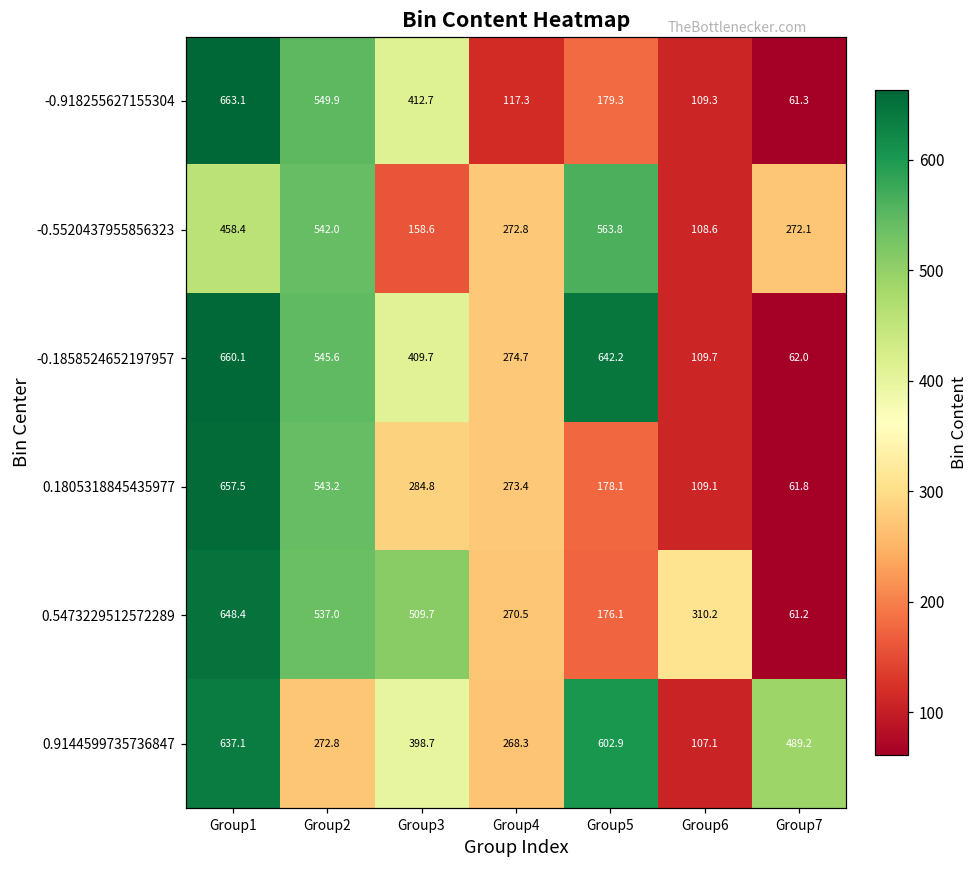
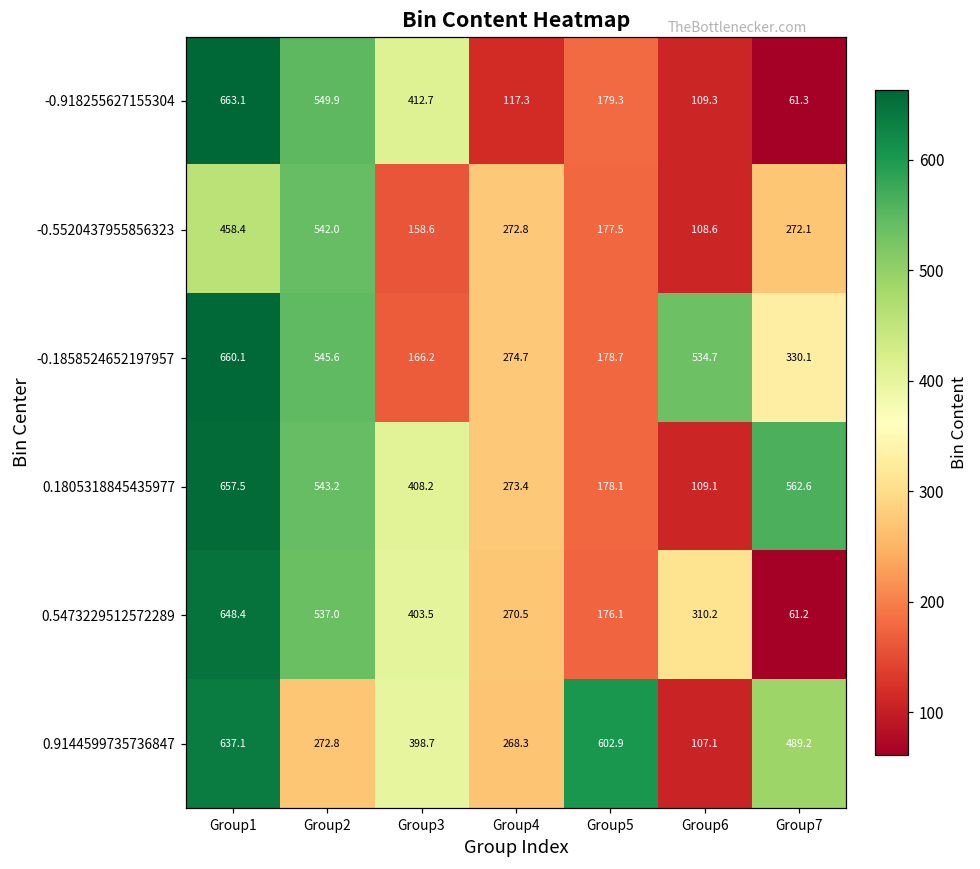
-0.5520437955856323, Group5: 563.8 -> 177.5
-0.1858524652197957, Group3: 409.7 -> 166.2
-0.1858524652197957, Group5: 642.2 -> 178.7
-0.1858524652197957, Group6: 109.7 -> 534.7
-0.1858524652197957, Group7: 62.0 -> 330.1
0.1805318845435977, Group3: 284.8 -> 408.2
0.1805318845435977, Group7: 61.8 -> 562.6
0.5473229512572289, Group3: 509.7 -> 403.5
